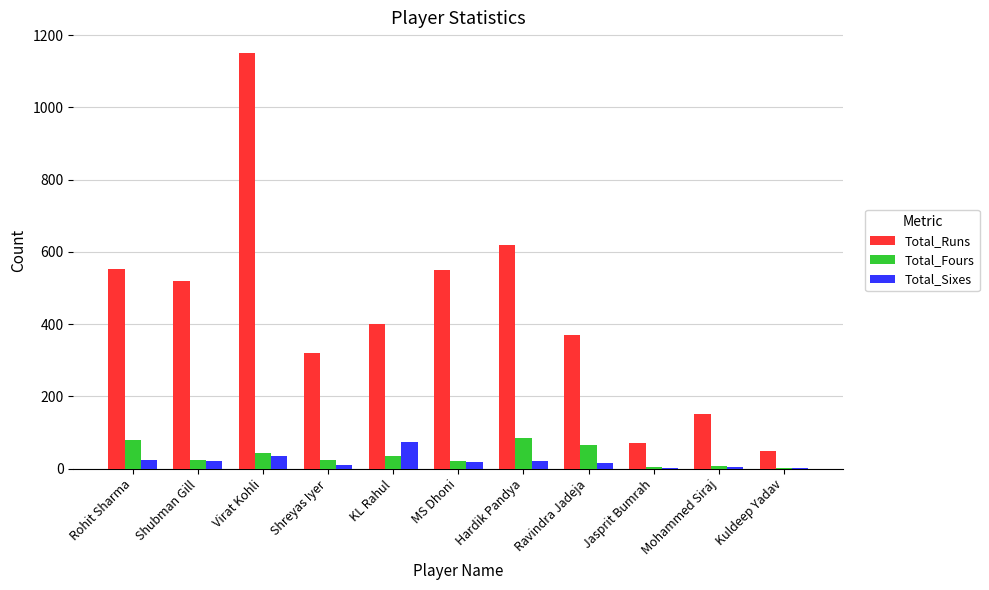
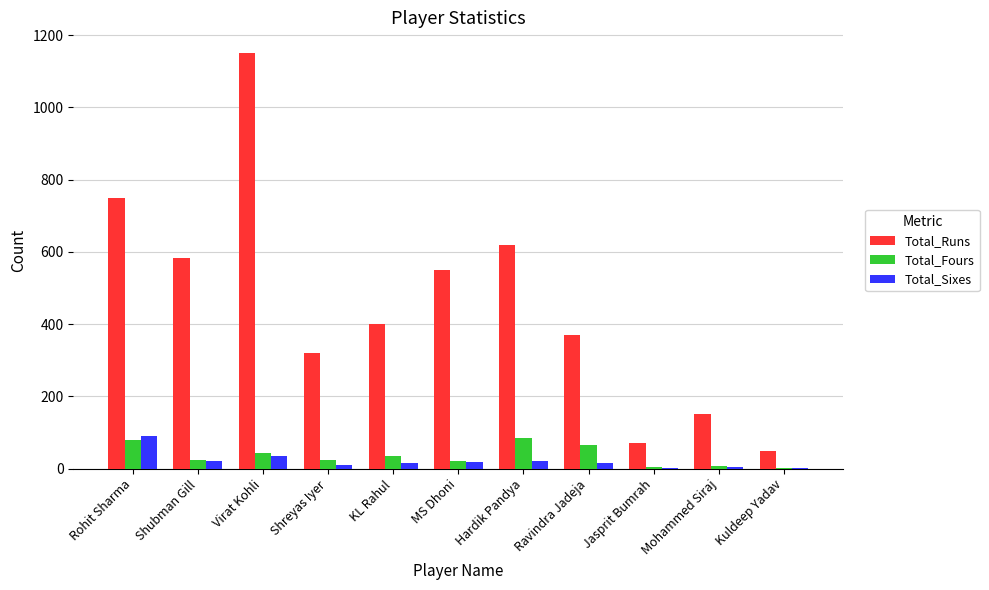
Total_Runs, Rohit Sharma: 550 -> 750
Total_Sixes, Rohit Sharma: 30 -> 90
Total_Runs, Shubman Gill: 520 -> 580
Total_Sixes, KL Rahul: 70 -> 20
